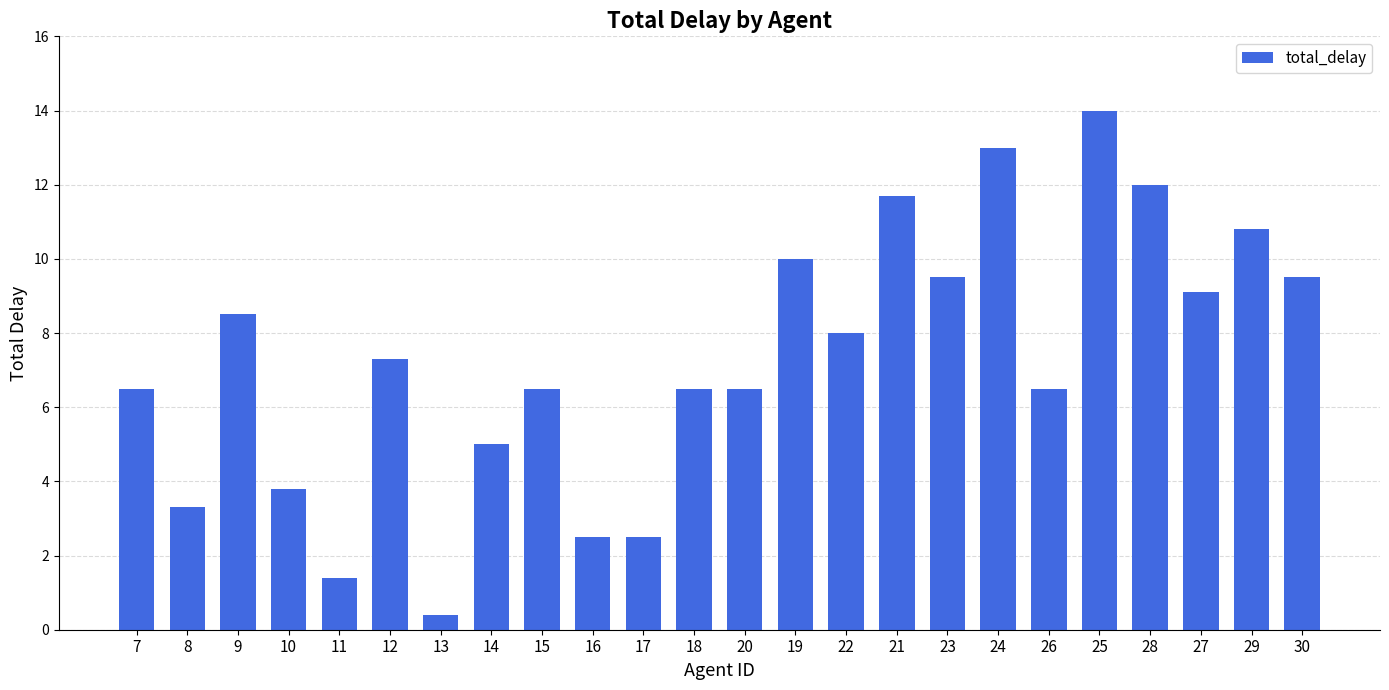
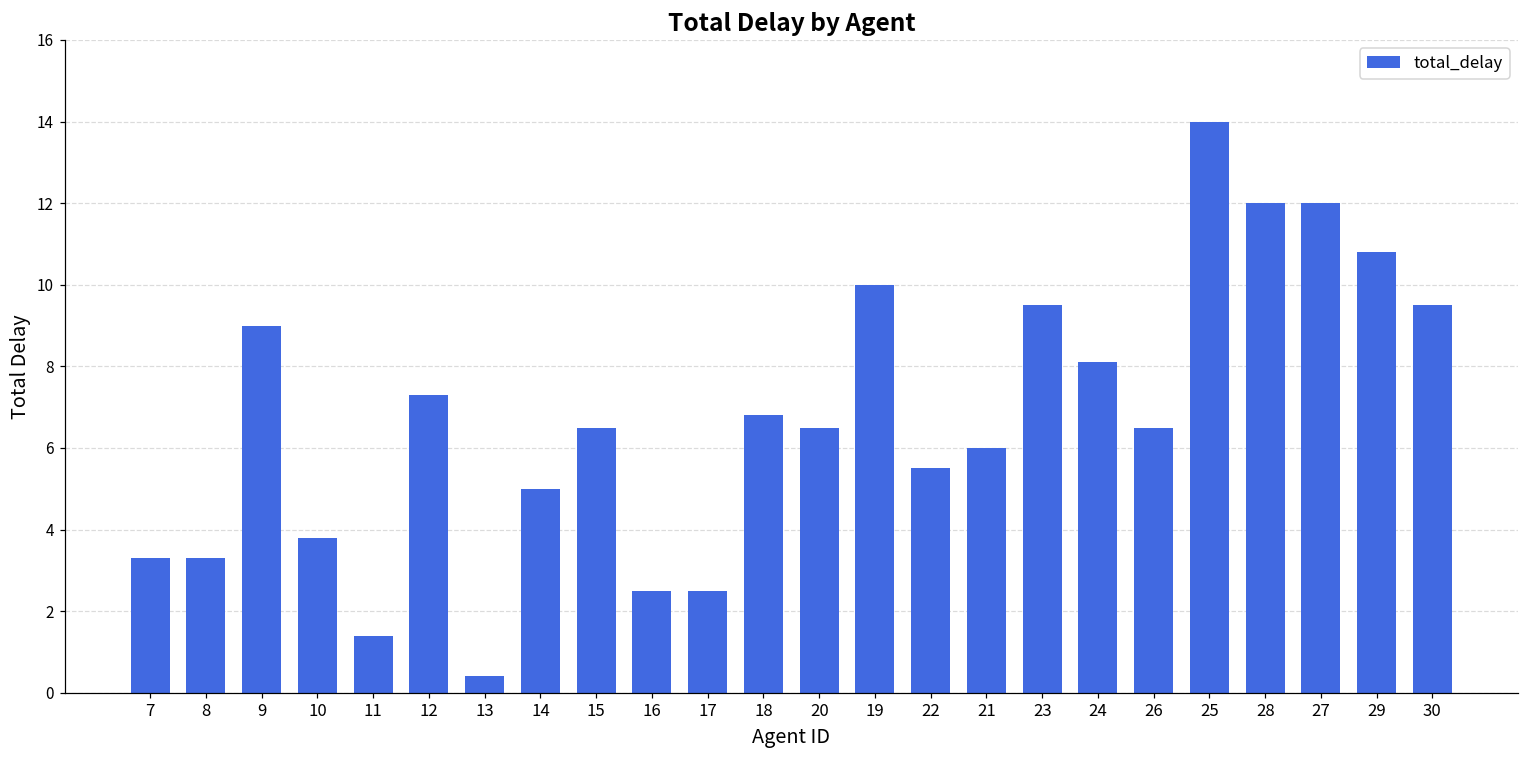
7: 6.5 -> 3.3
9: 8.5 -> 9.0
18: 6.5 -> 6.8
22: 8.0 -> 5.5
21: 11.7 -> 6.0
24: 13.0 -> 8.1
27: 9.1 -> 12.0
